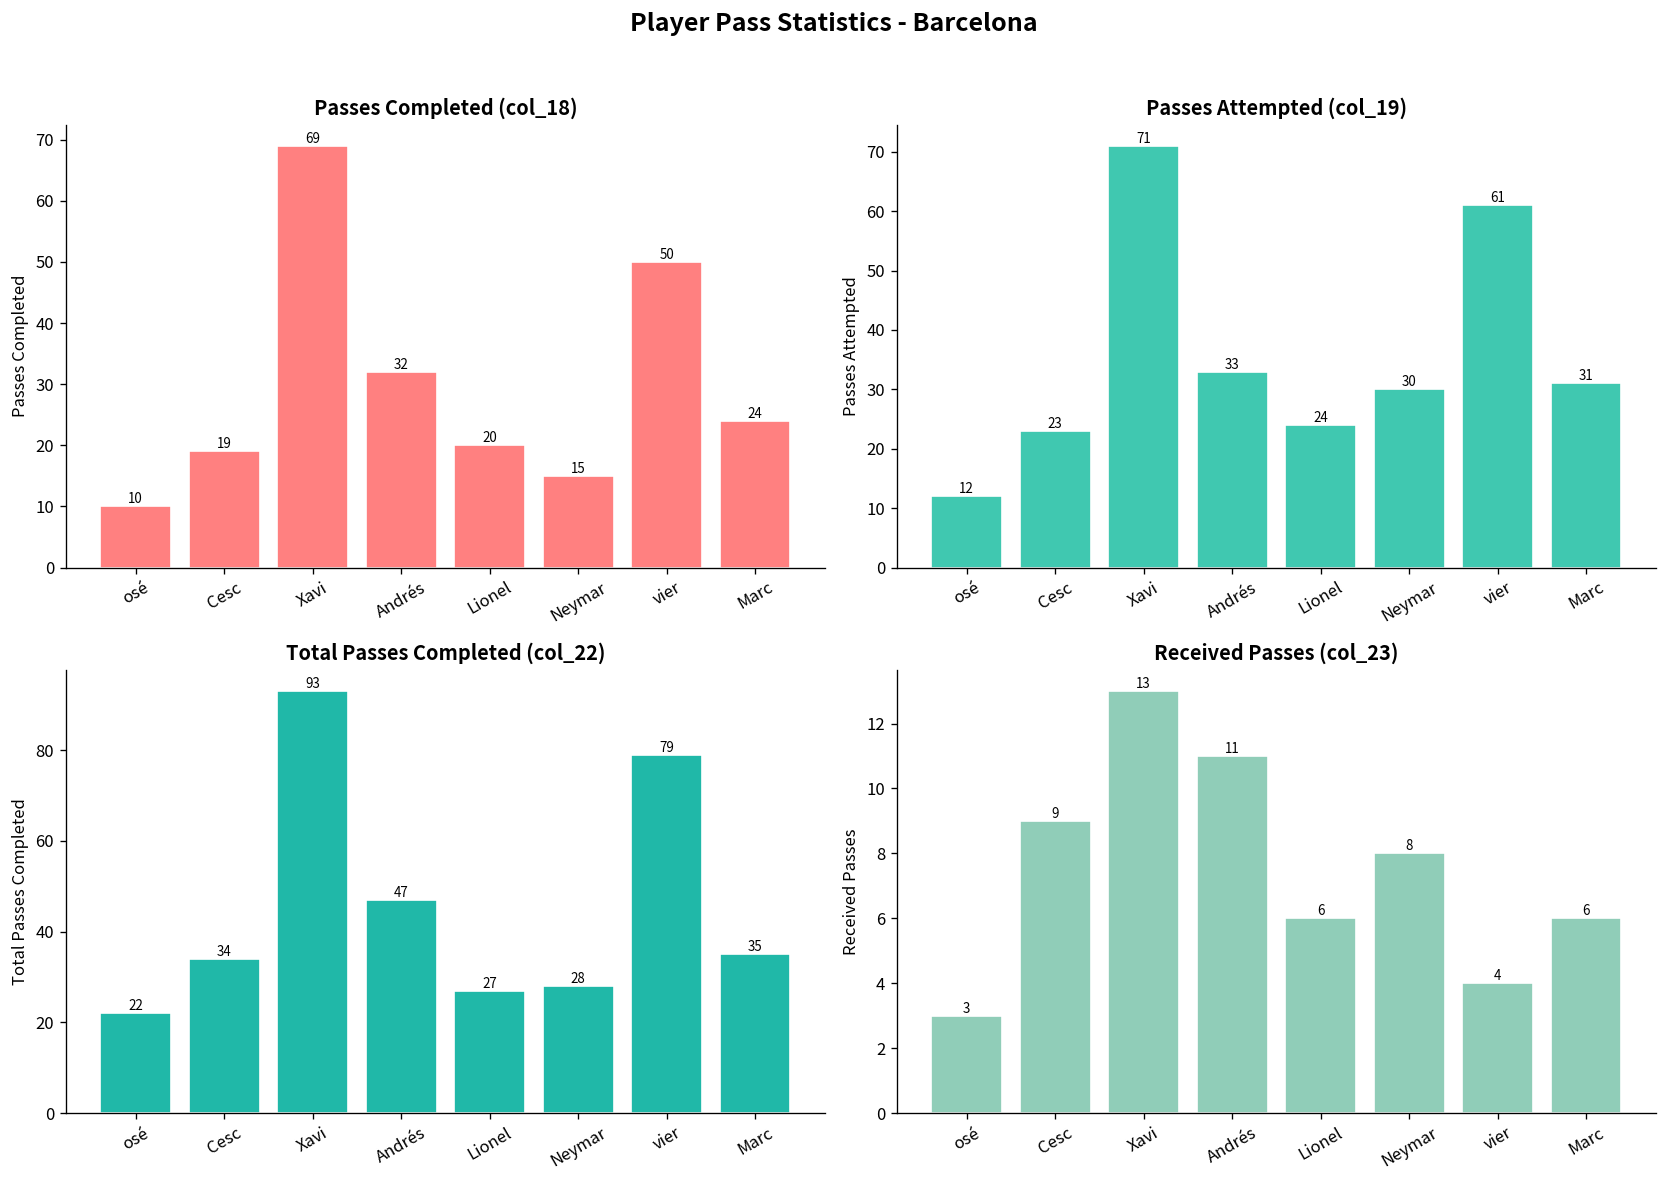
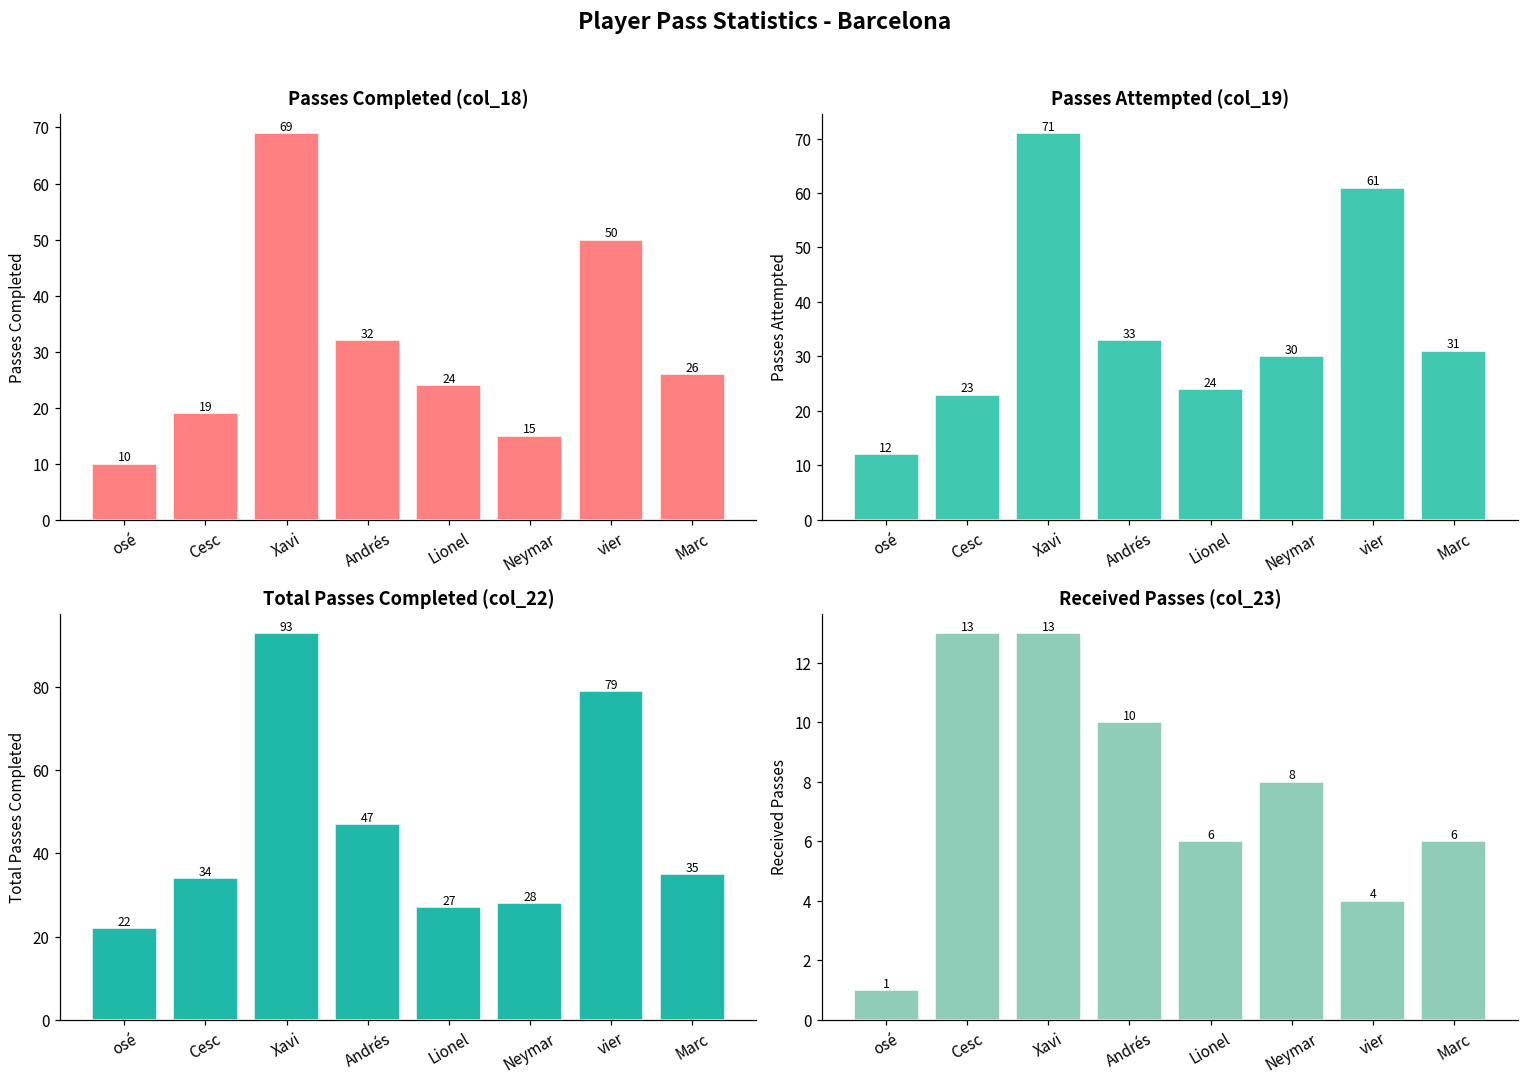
Passes Completed (col_18), Lionel: 20 -> 24
Passes Completed (col_18), Marc: 24 -> 26
Received Passes (col_23), osé: 3 -> 1
Received Passes (col_23), Cesc: 9 -> 13
Received Passes (col_23), Andrés: 11 -> 10
